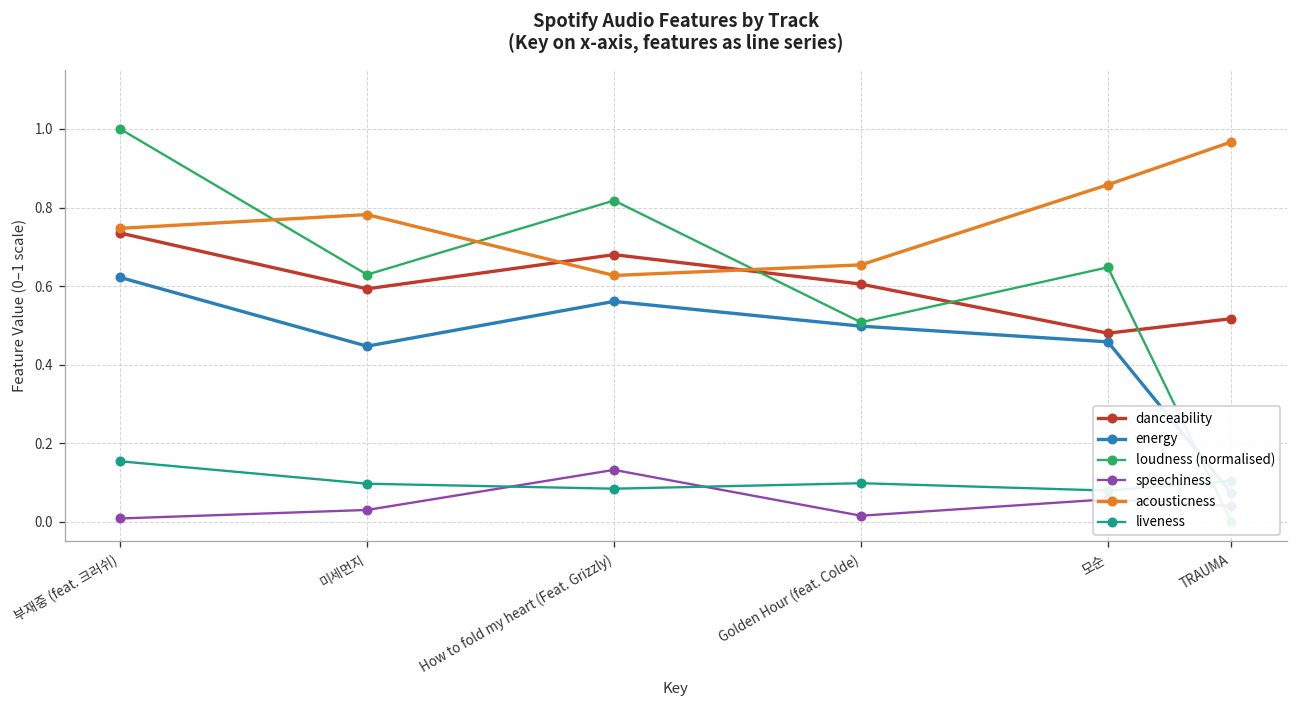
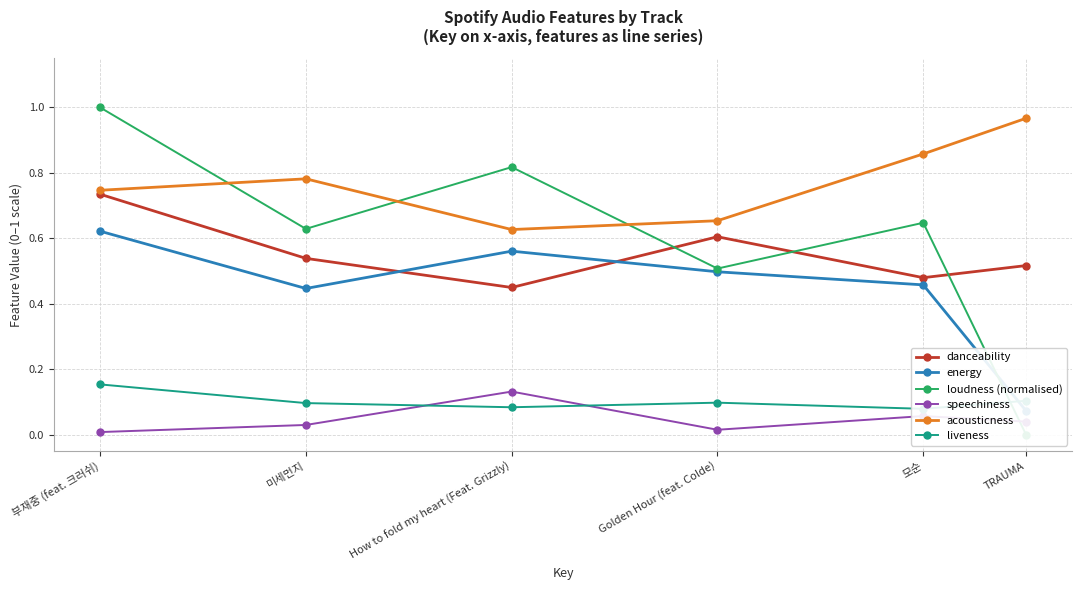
danceability, 미세먼지: 0.59 -> 0.54
danceability, How to fold my heart (Feat. Grizzly): 0.68 -> 0.45
